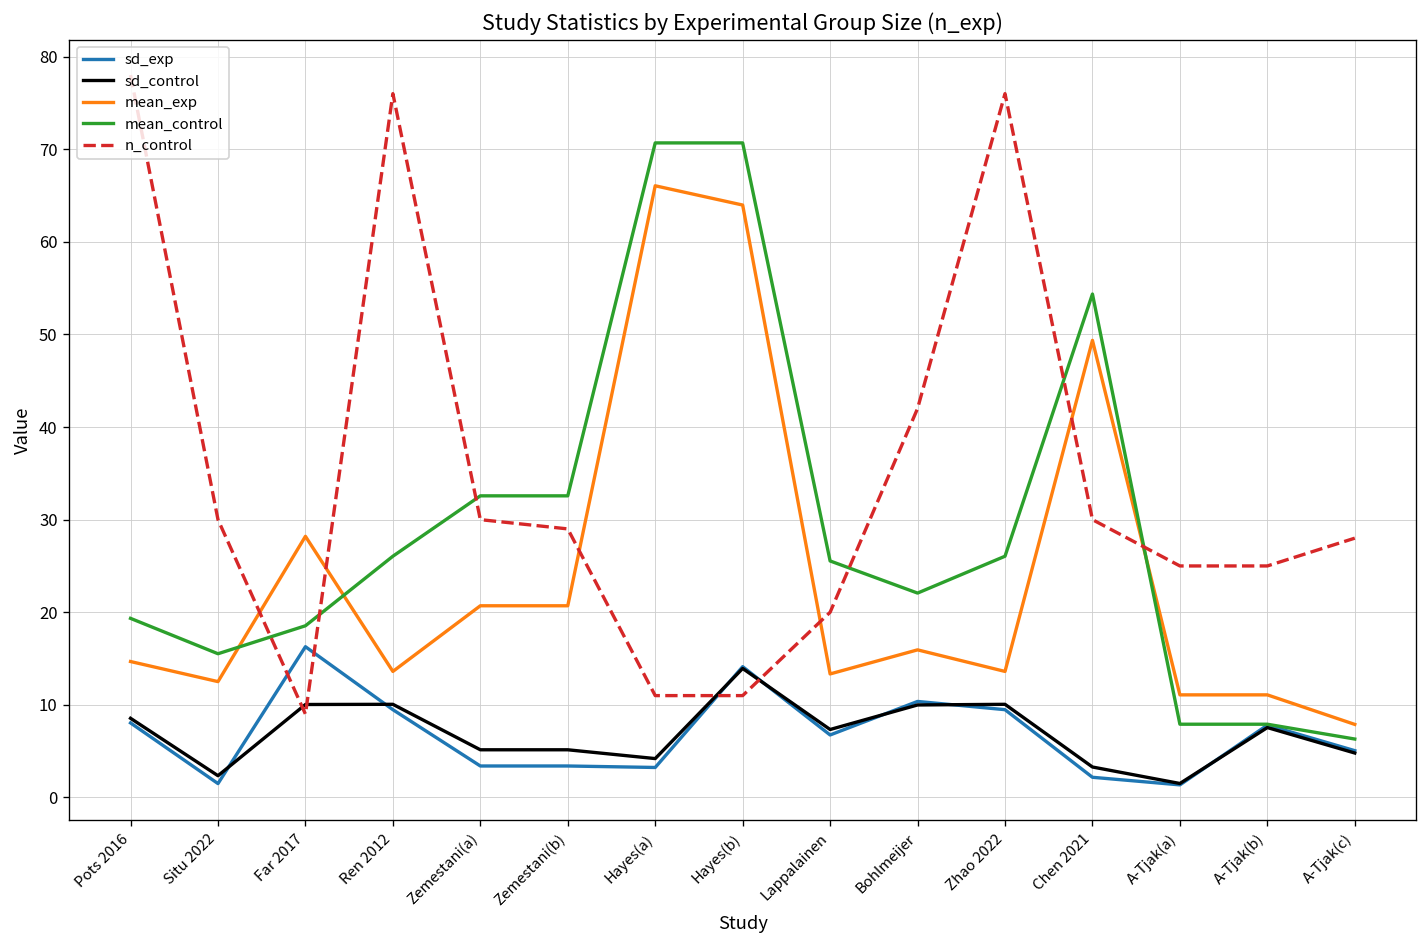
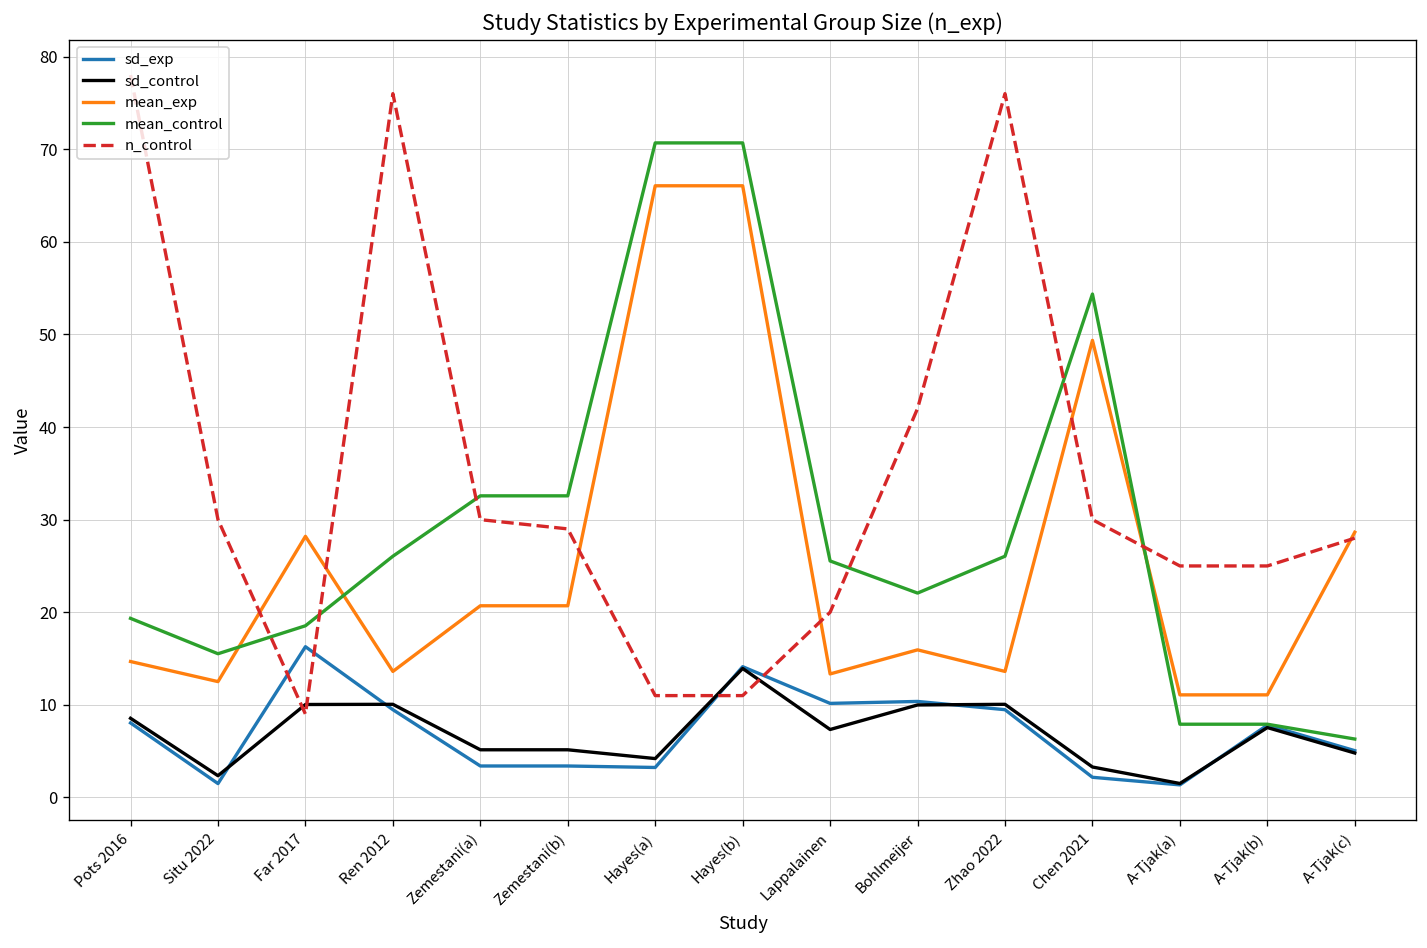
mean_exp, Hayes(b): 64 -> 66
sd_exp, Lappalainen: 7 -> 10
mean_exp, A-Tjak(c): 8 -> 29
